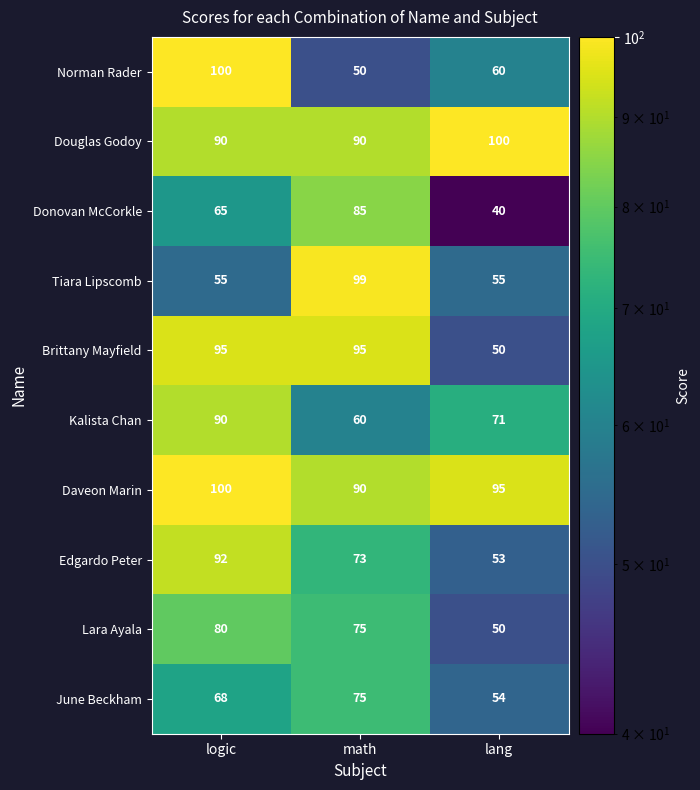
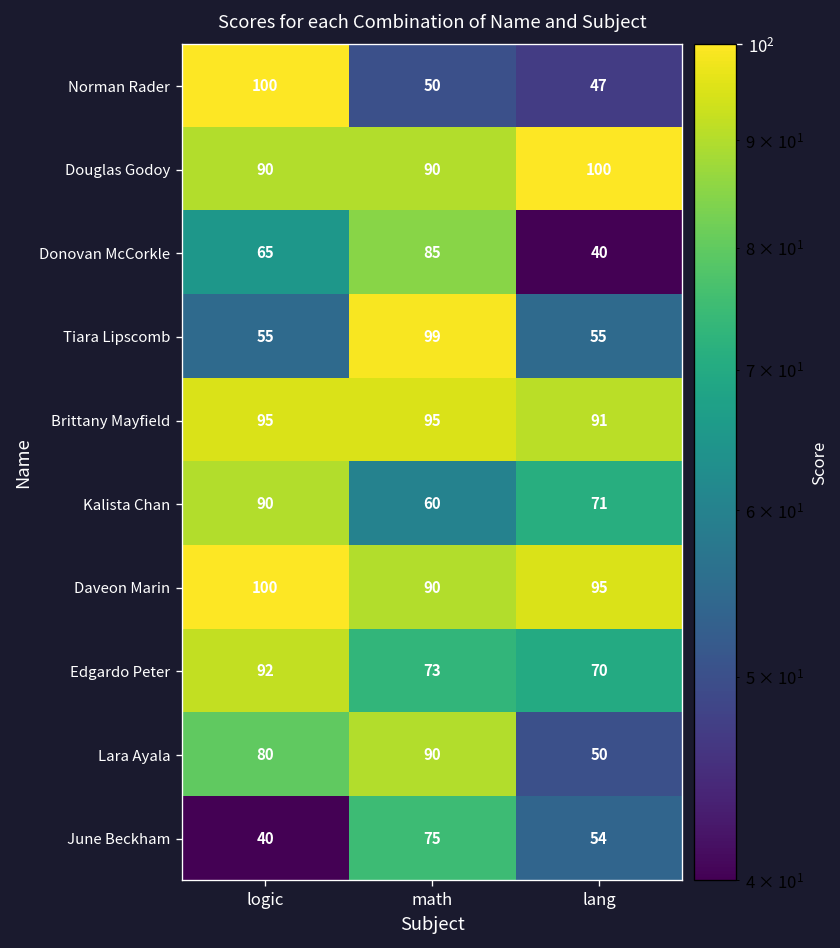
Norman Rader, lang: 60 -> 47
Brittany Mayfield, lang: 50 -> 91
Edgardo Peter, lang: 53 -> 70
Lara Ayala, math: 75 -> 90
June Beckham, logic: 68 -> 40
